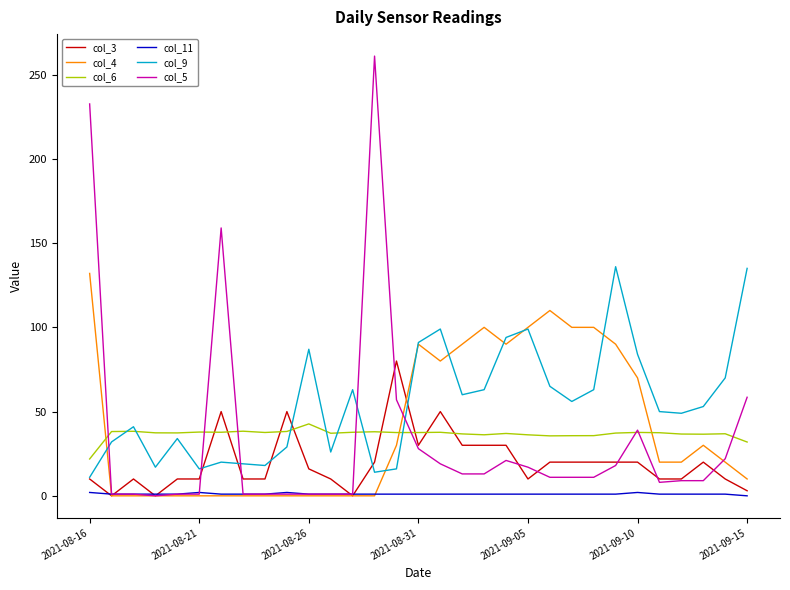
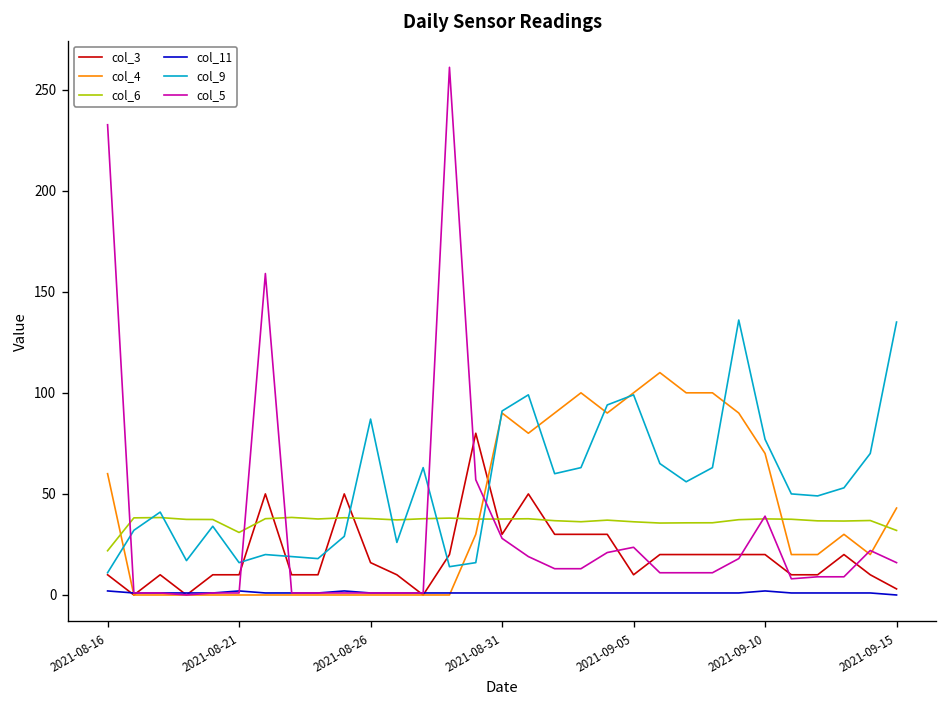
col_4, 2021-08-16: 132 -> 60
col_6, 2021-08-21: 38 -> 31
col_6, 2021-08-26: 43 -> 38
col_5, 2021-09-05: 17 -> 24
col_9, 2021-09-10: 84 -> 77
col_4, 2021-09-15: 10 -> 43
col_5, 2021-09-15: 59 -> 16
